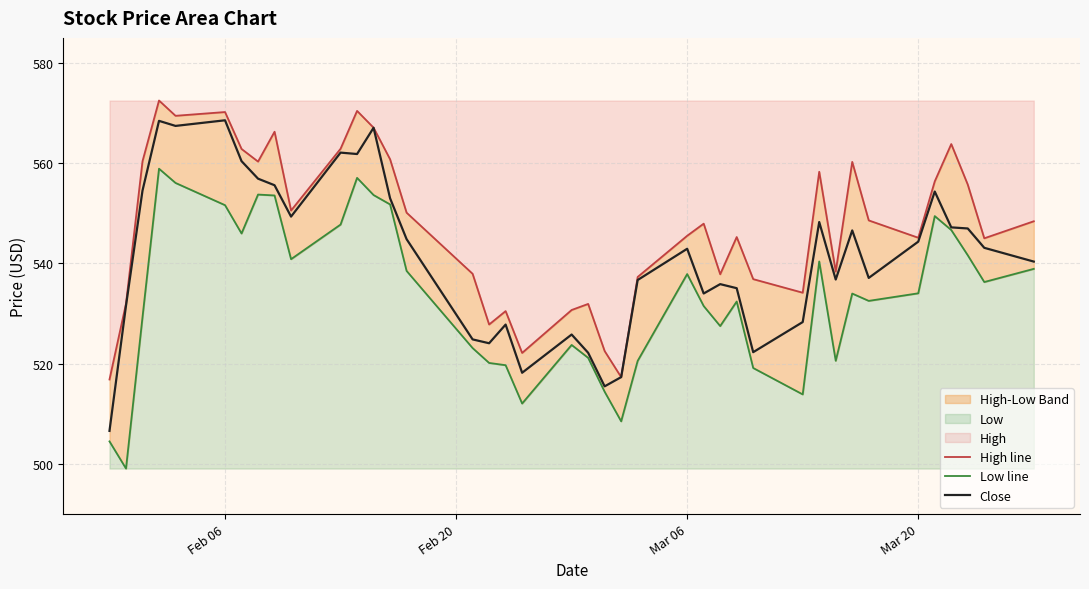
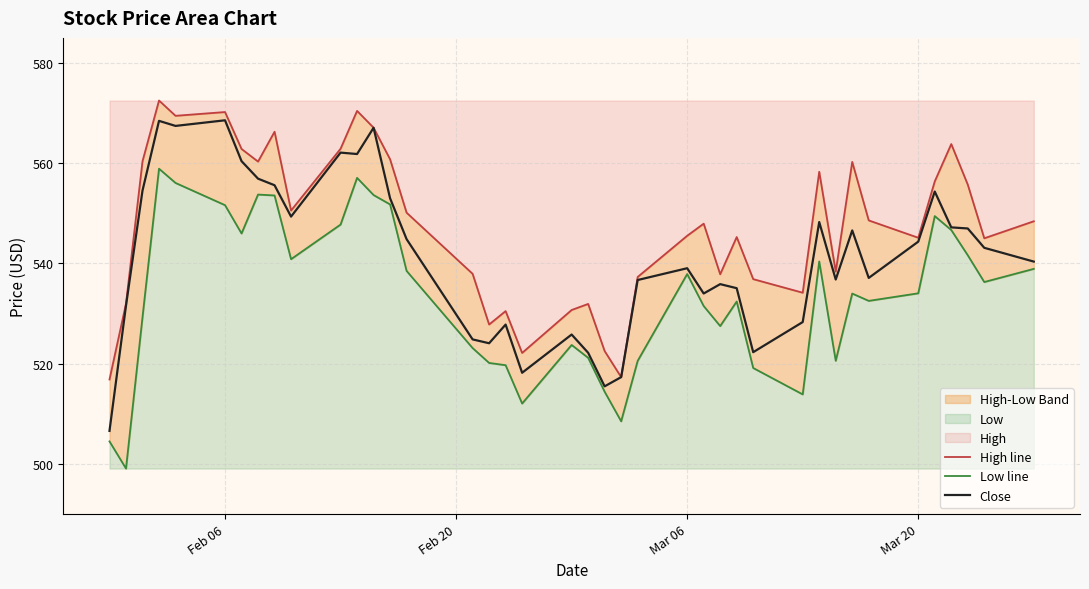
Close, Mar 06: 543 -> 539
